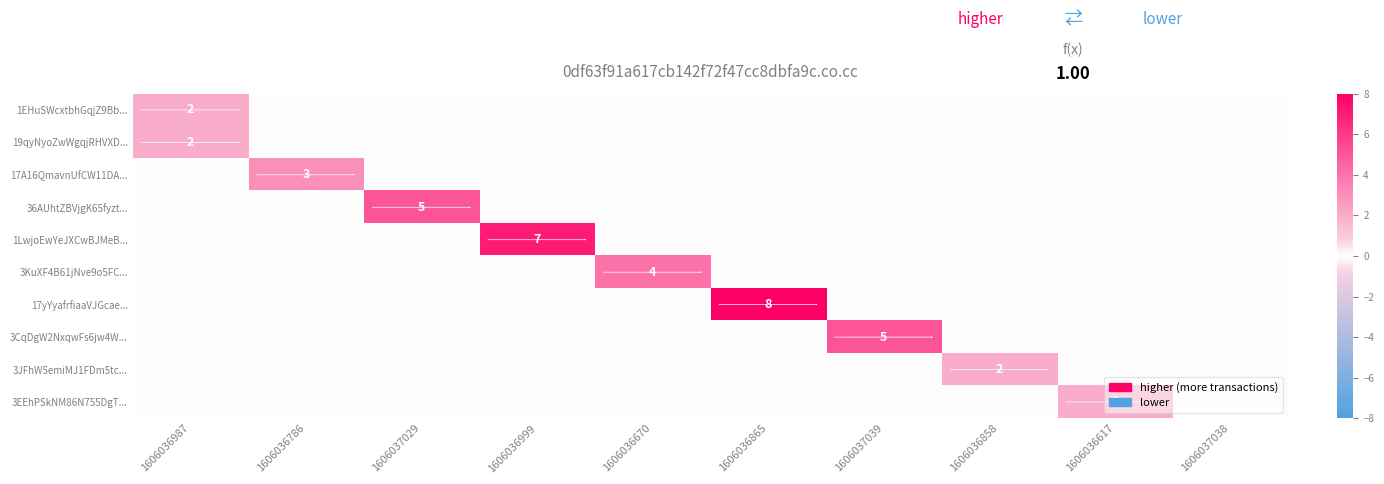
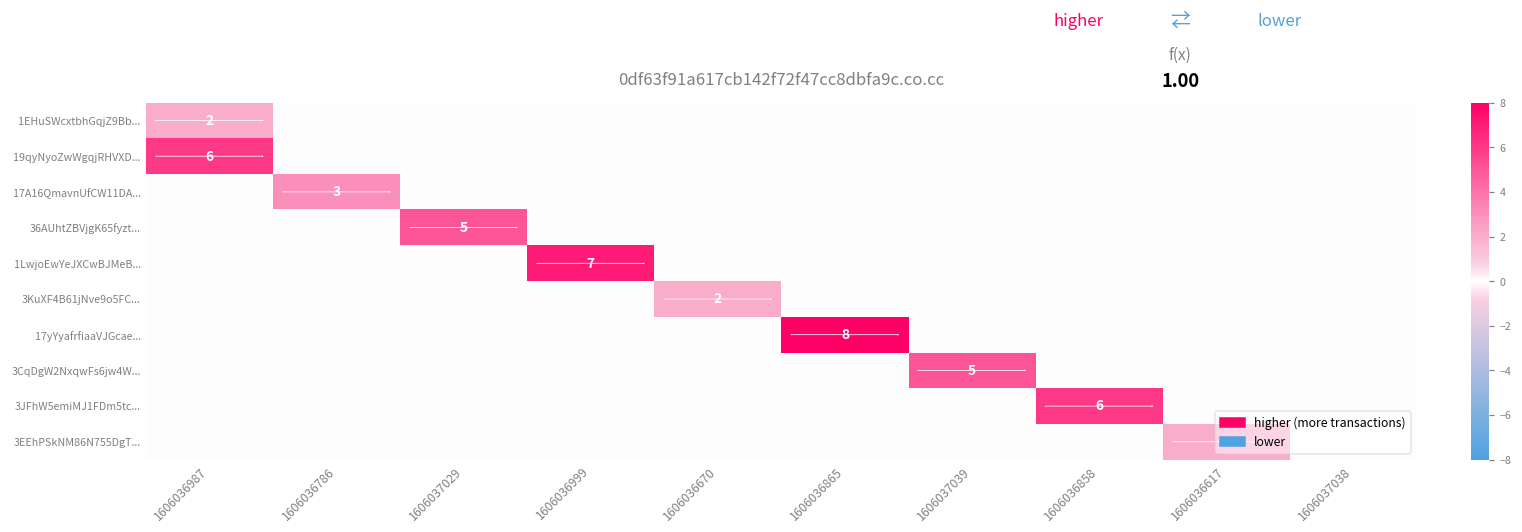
19qyNyoZwWgqjRHVXD..., 1606036987: 2 -> 6
3KuXF4B61jNve9o5FC..., 1606036670: 4 -> 2
3JFhW5emiMJ1FDm5tc..., 1606036858: 2 -> 6
